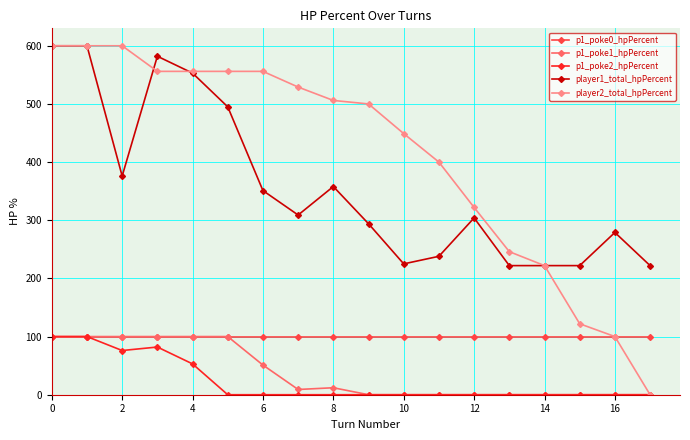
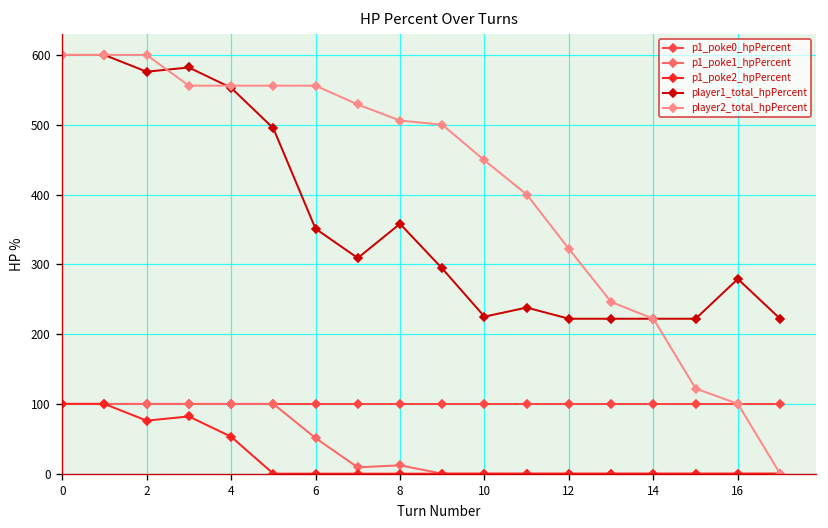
player1_total_hpPercent, 2: 380 -> 580
player1_total_hpPercent, 12: 300 -> 220
